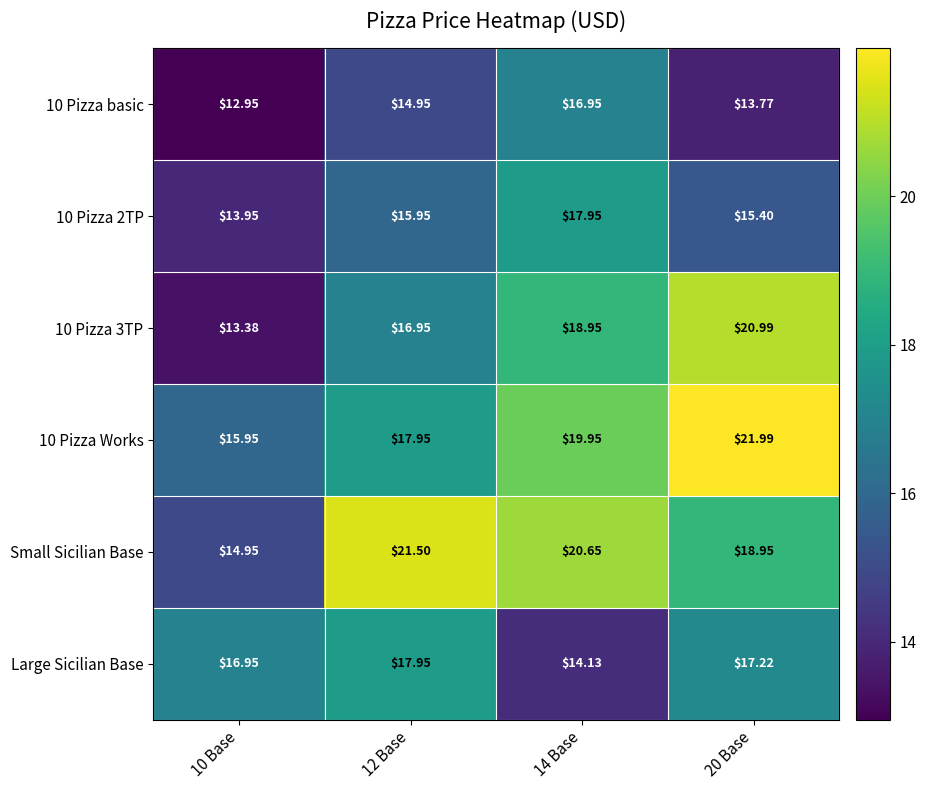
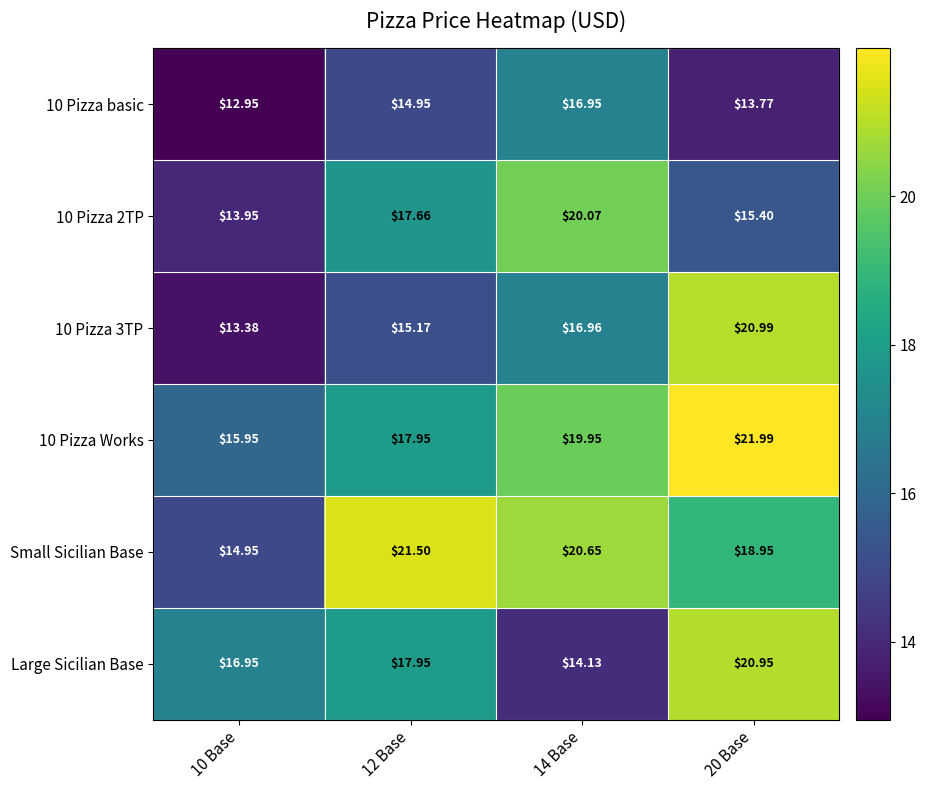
10 Pizza 2TP, 12 Base: $15.95 -> $17.66
10 Pizza 2TP, 14 Base: $17.95 -> $20.07
10 Pizza 3TP, 12 Base: $16.95 -> $15.17
10 Pizza 3TP, 14 Base: $18.95 -> $16.96
Large Sicilian Base, 20 Base: $17.22 -> $20.95
